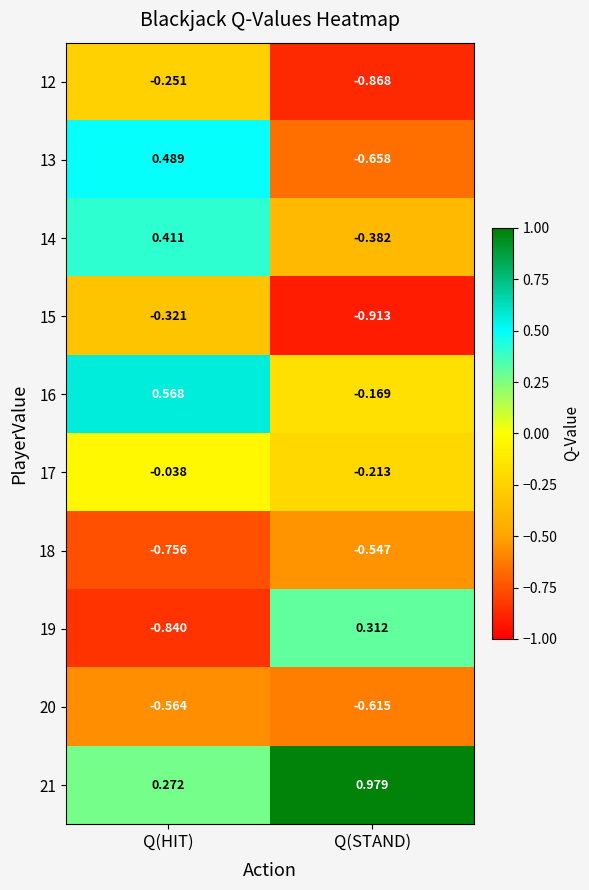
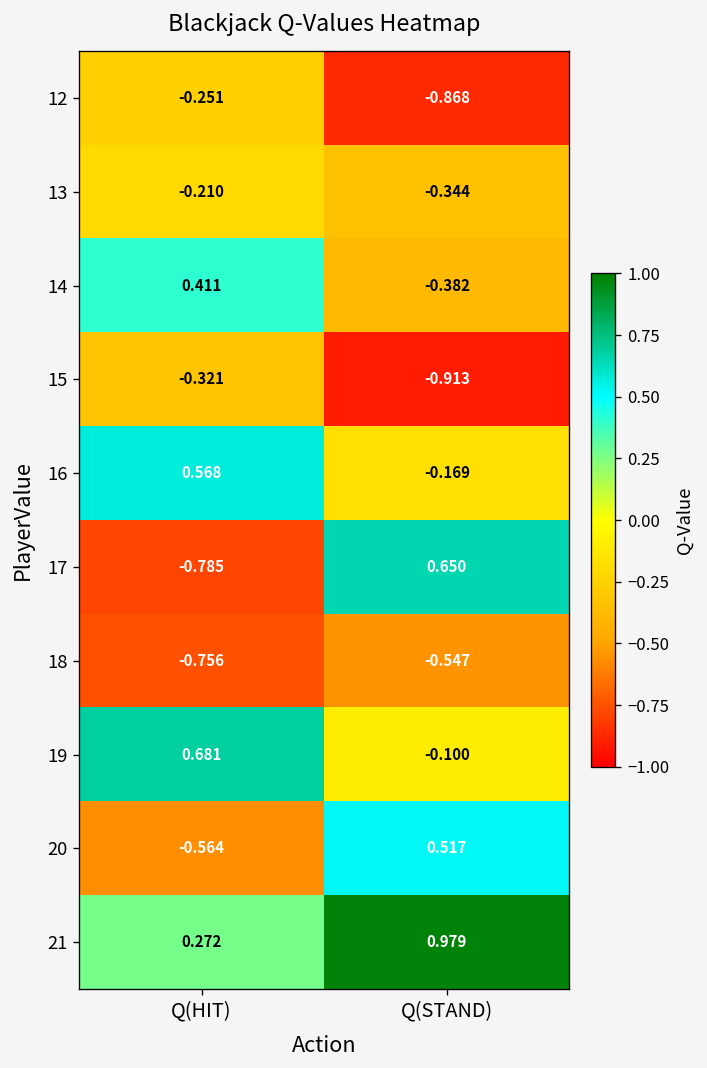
13, Q(HIT): 0.489 -> -0.210
13, Q(STAND): -0.658 -> -0.344
17, Q(HIT): -0.038 -> -0.785
17, Q(STAND): -0.213 -> 0.650
19, Q(HIT): -0.840 -> 0.681
19, Q(STAND): 0.312 -> -0.100
20, Q(STAND): -0.615 -> 0.517
